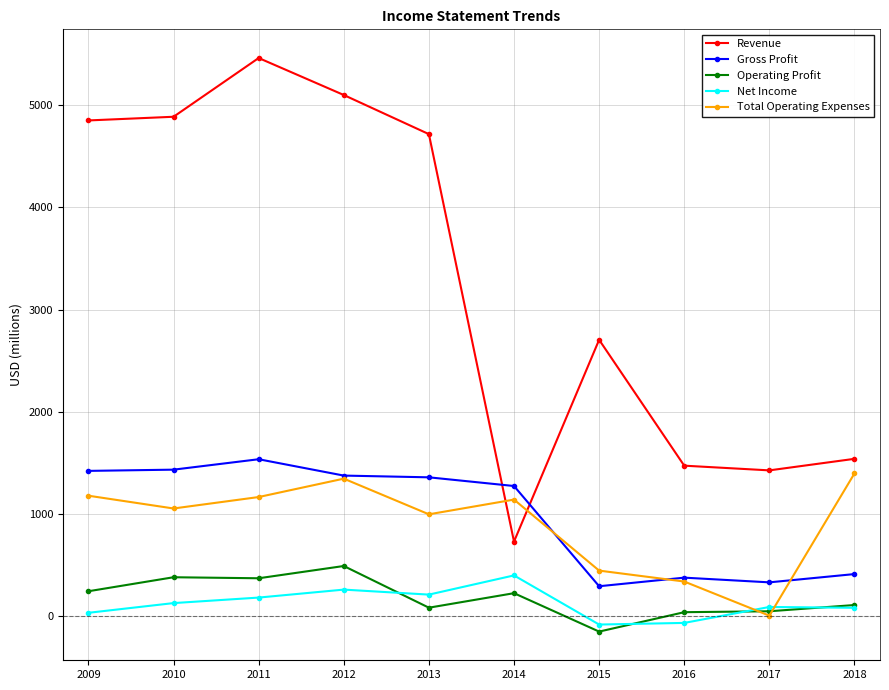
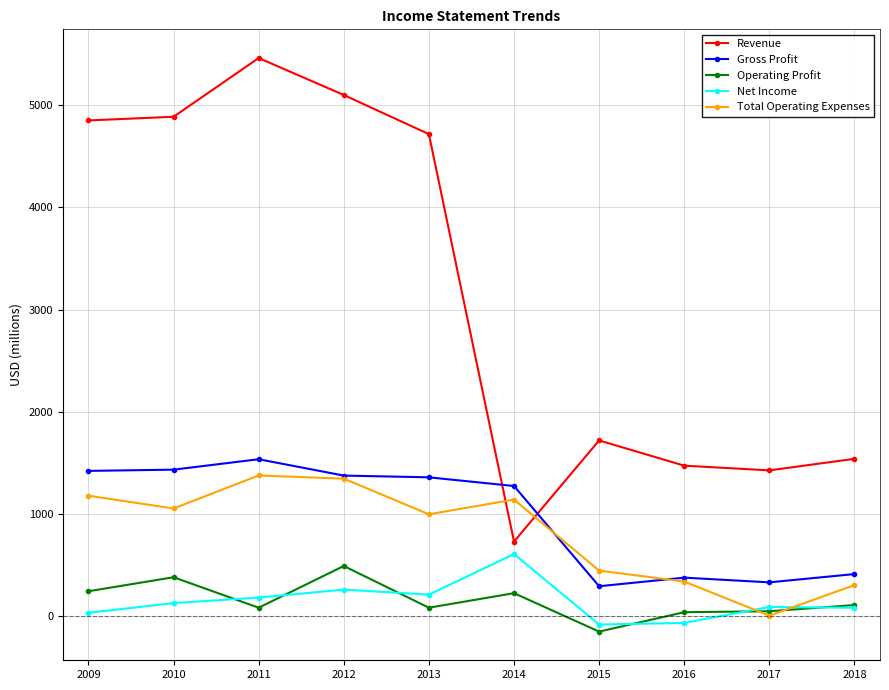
Operating Profit, 2011: 370 -> 80
Total Operating Expenses, 2011: 1170 -> 1380
Net Income, 2014: 400 -> 610
Revenue, 2015: 2700 -> 1720
Total Operating Expenses, 2018: 1400 -> 300
